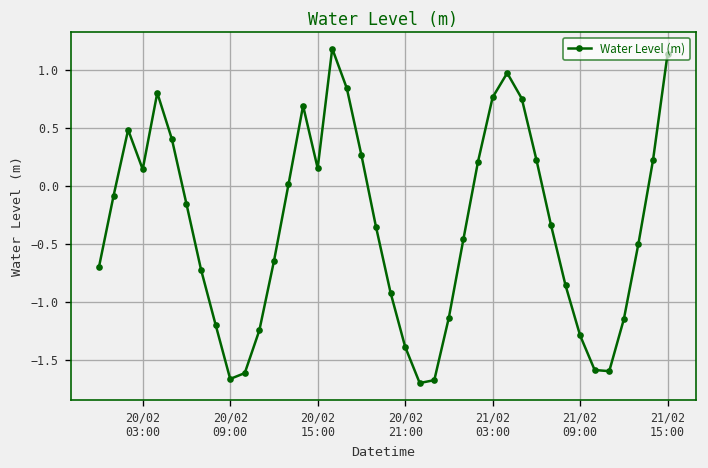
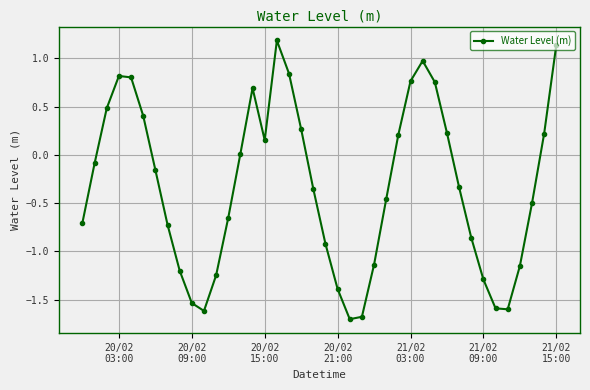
20/02 03:00: 0.1 -> 0.8
20/02 09:00: -1.7 -> -1.5
